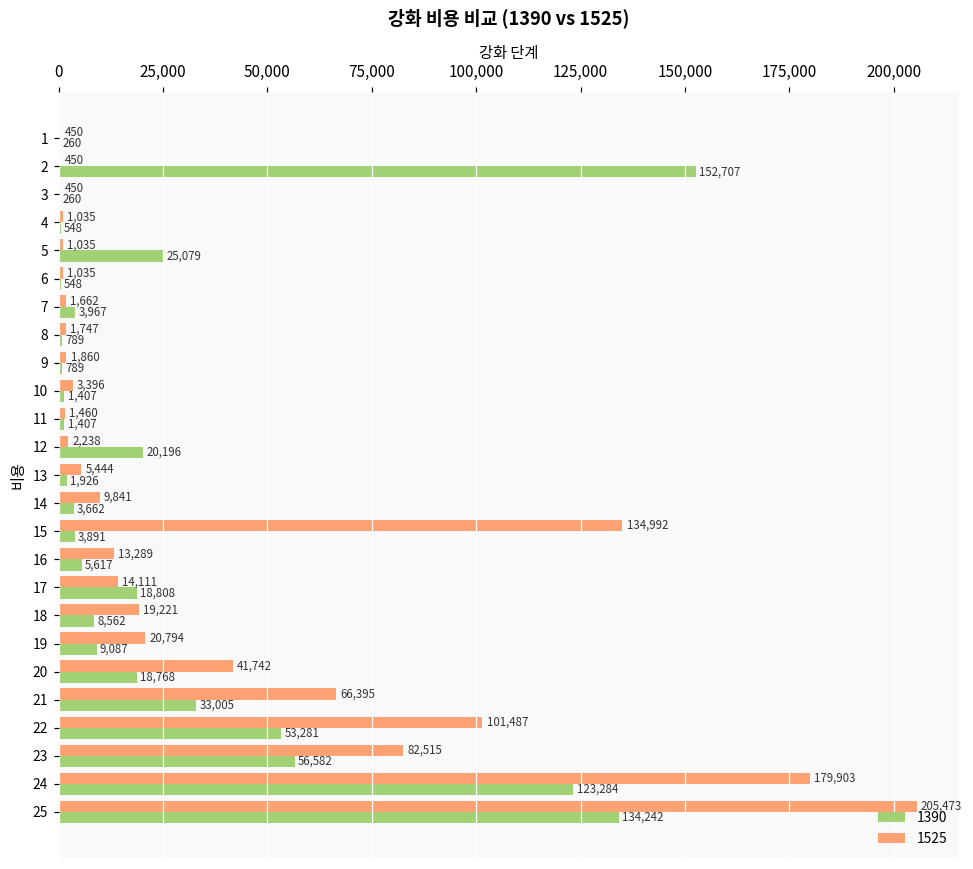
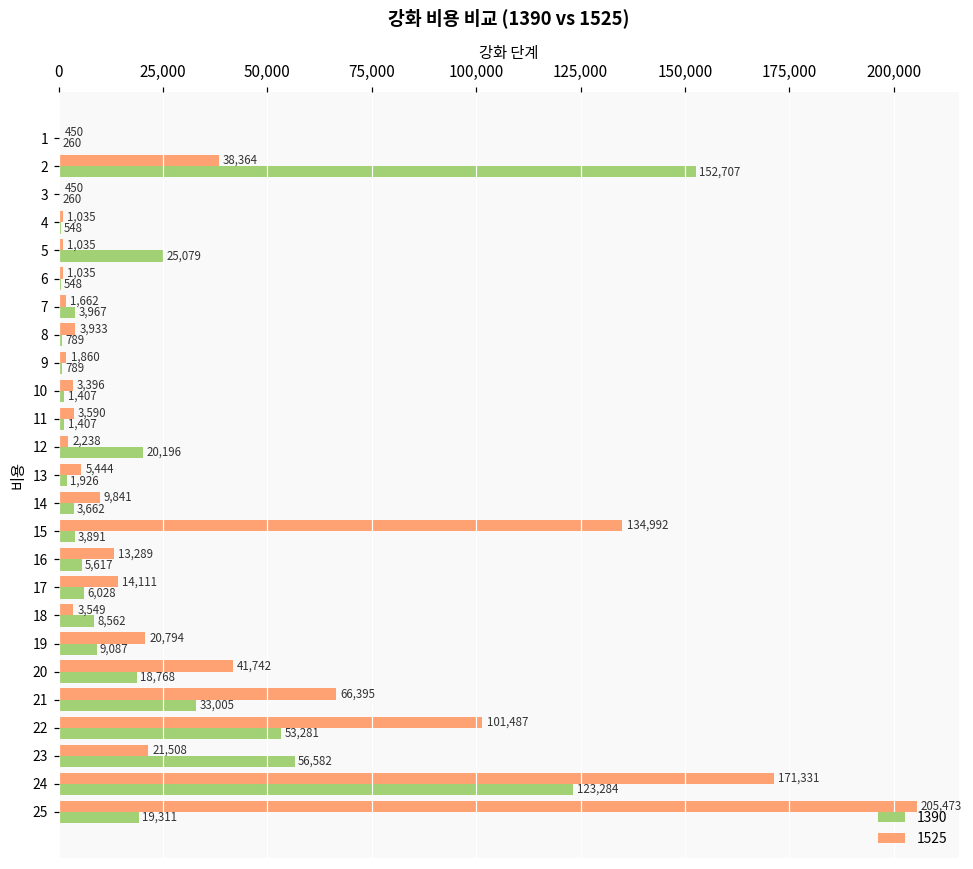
1525, 2: 450 -> 38,364
1525, 8: 1,747 -> 3,933
1525, 11: 1,460 -> 3,590
1390, 17: 18,808 -> 6,028
1525, 18: 19,221 -> 3,549
1525, 23: 82,515 -> 21,508
1525, 24: 179,903 -> 171,331
1390, 25: 134,242 -> 19,311
